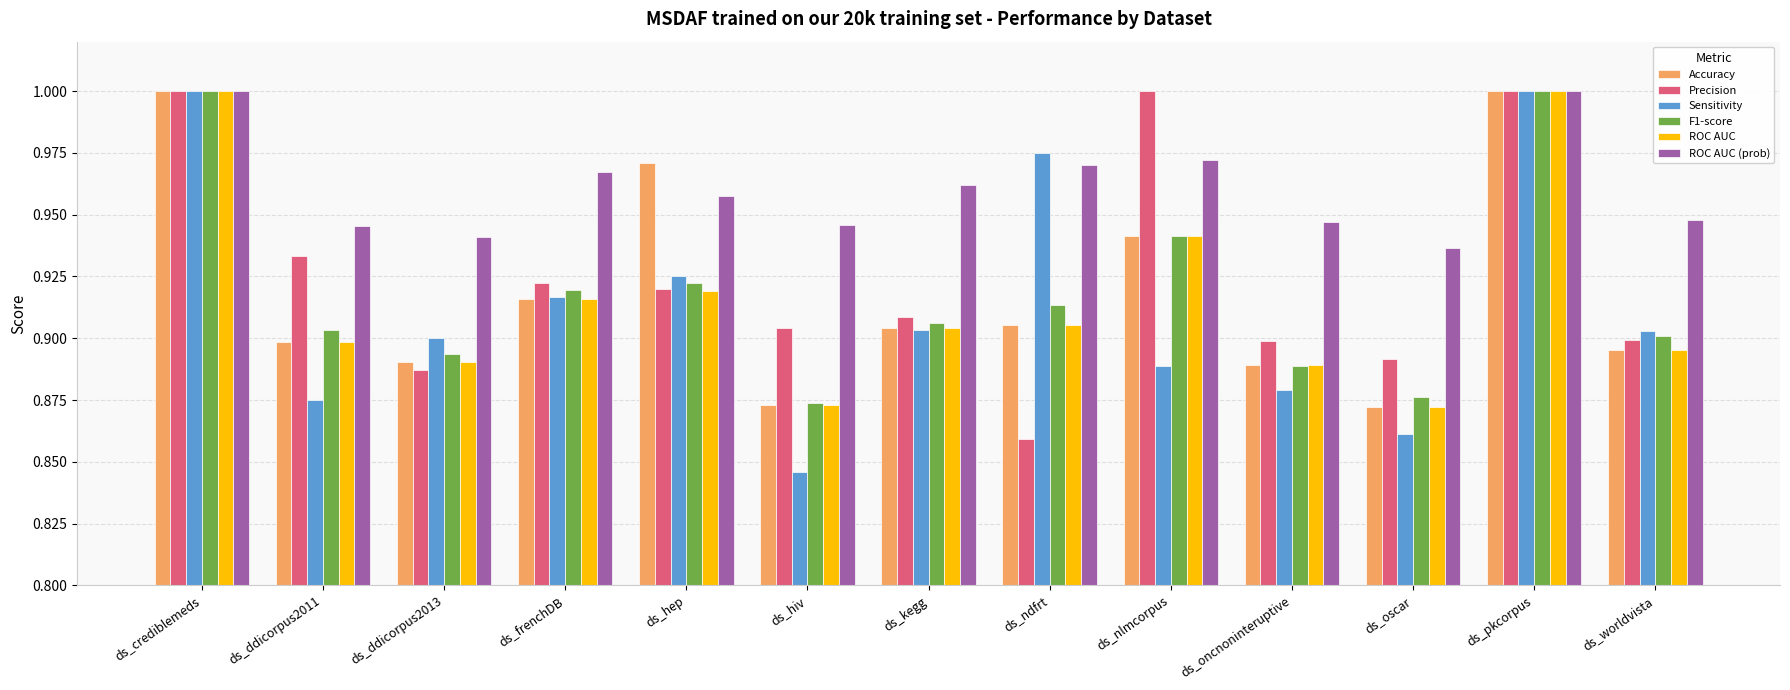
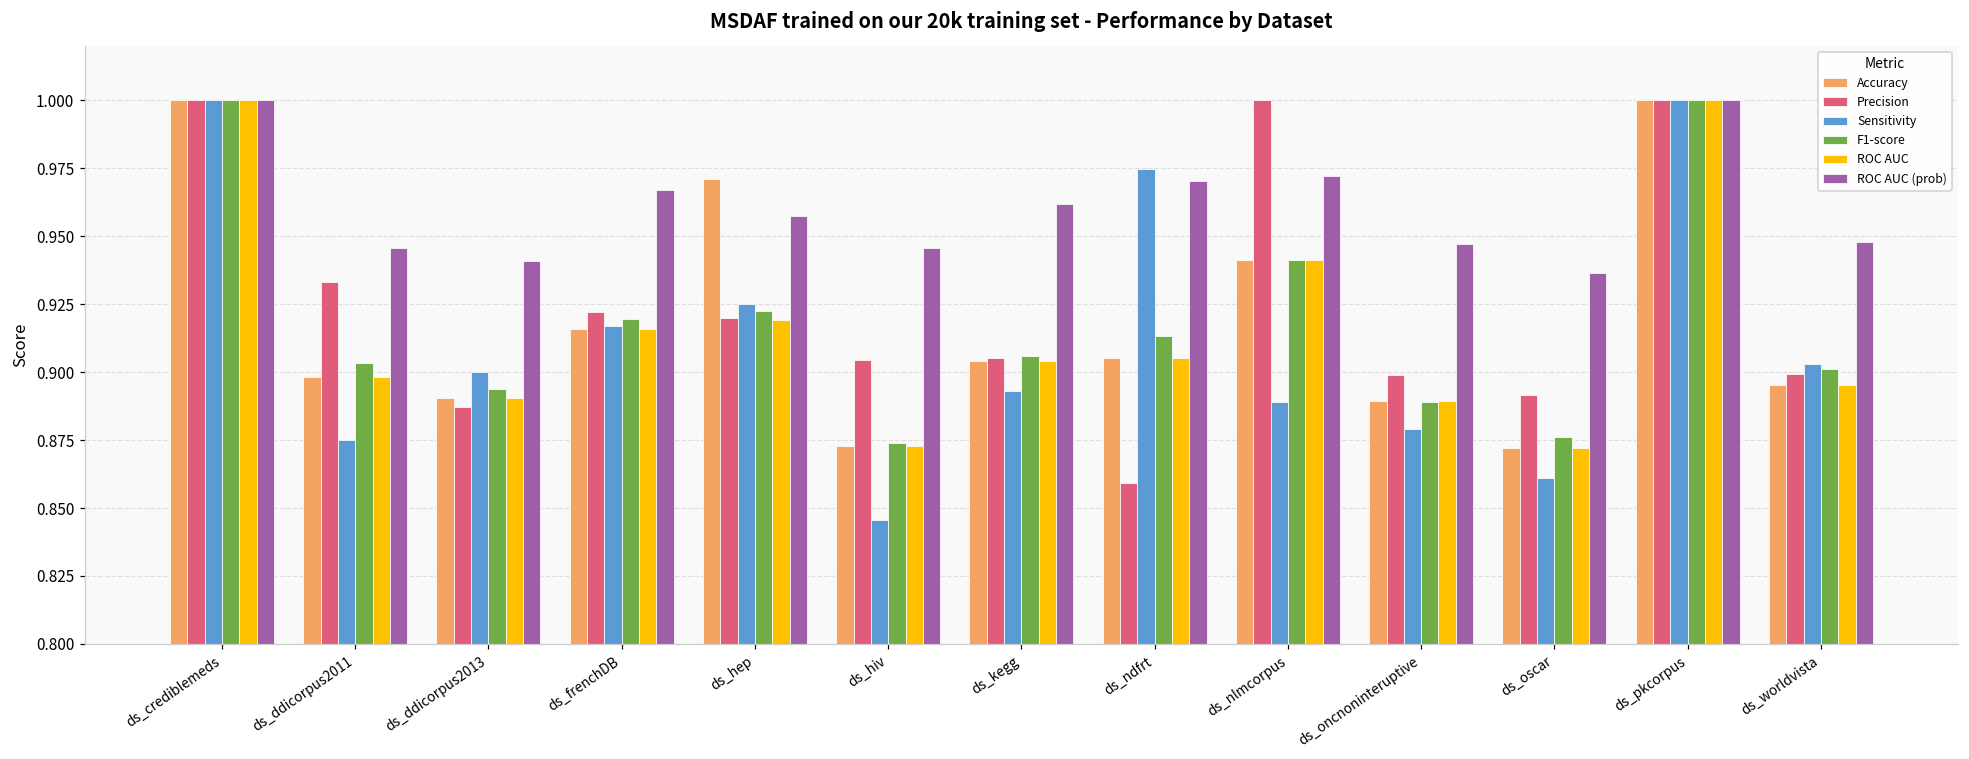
Precision, ds_kegg: 0.909 -> 0.905
Sensitivity, ds_kegg: 0.904 -> 0.893
